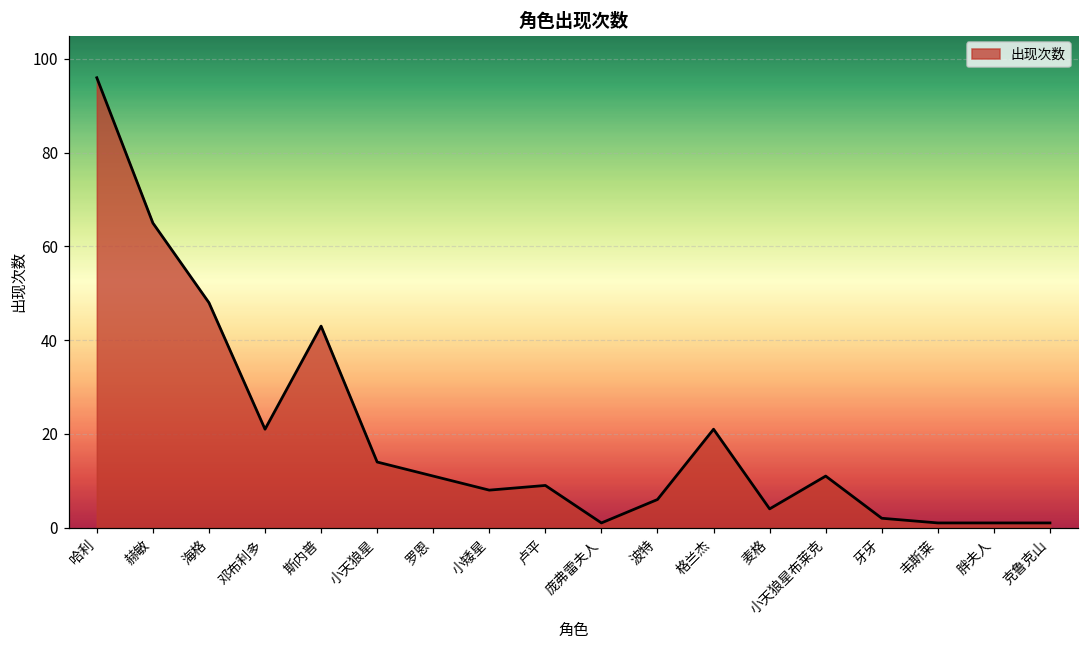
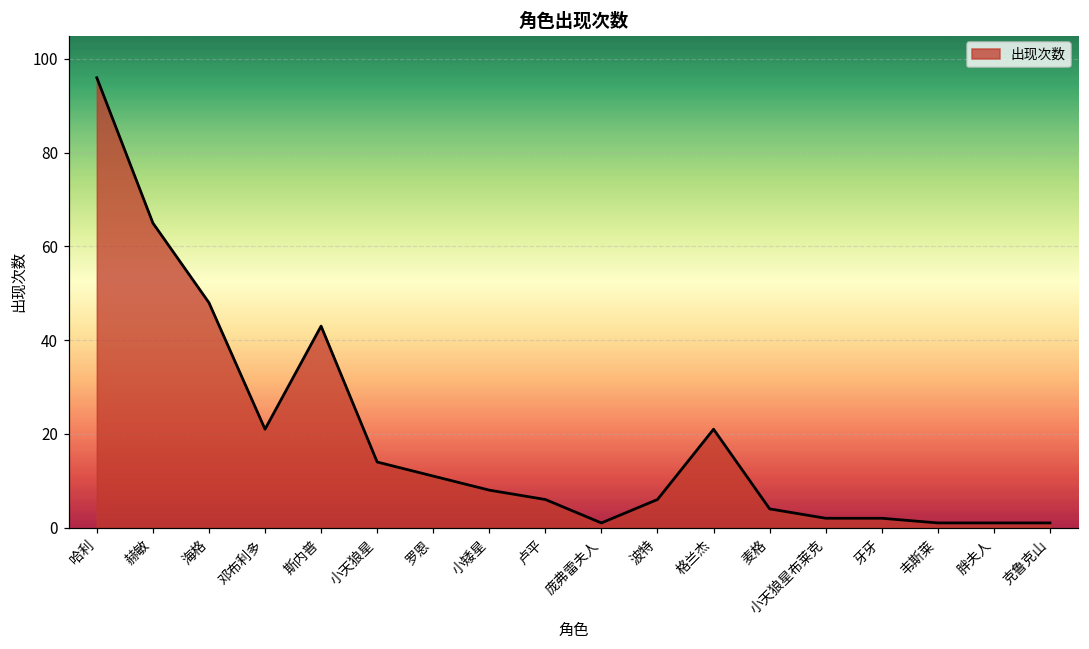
卢平: 9 -> 6
小天狼星布莱克: 11 -> 2
